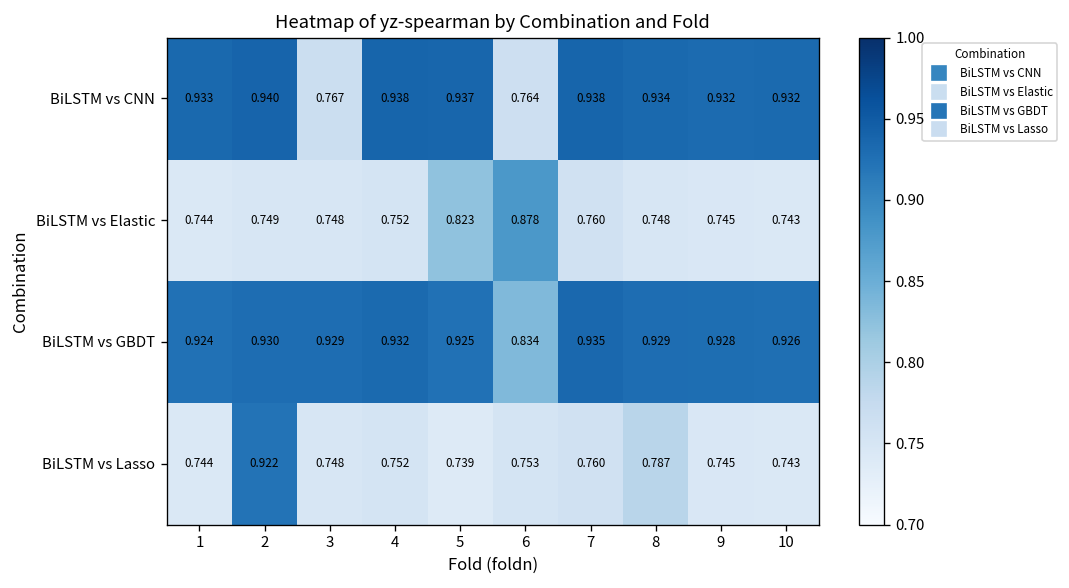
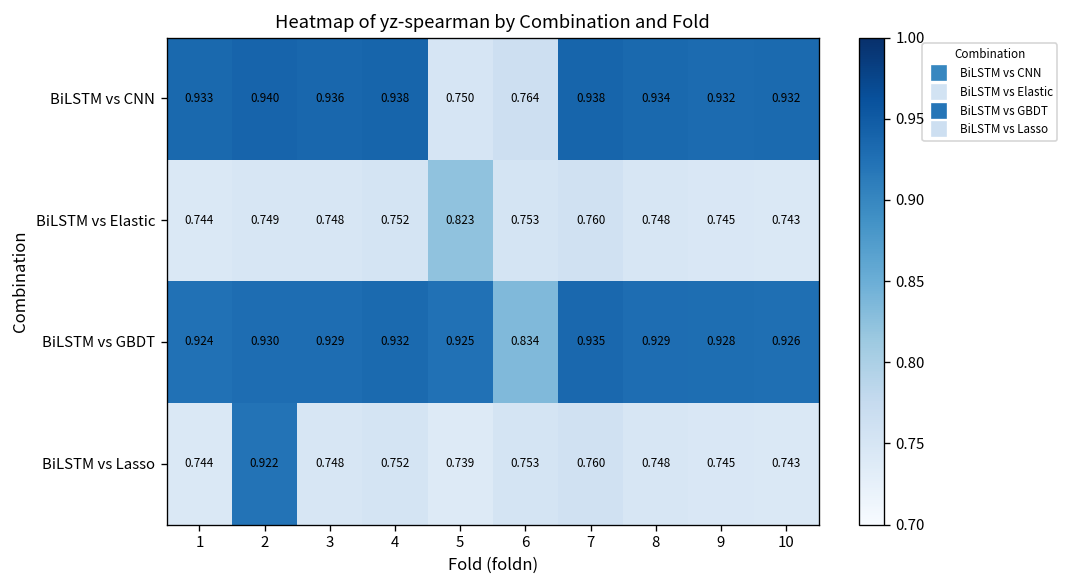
BiLSTM vs CNN, 3: 0.767 -> 0.936
BiLSTM vs CNN, 5: 0.937 -> 0.750
BiLSTM vs Elastic, 6: 0.878 -> 0.753
BiLSTM vs Lasso, 8: 0.787 -> 0.748
